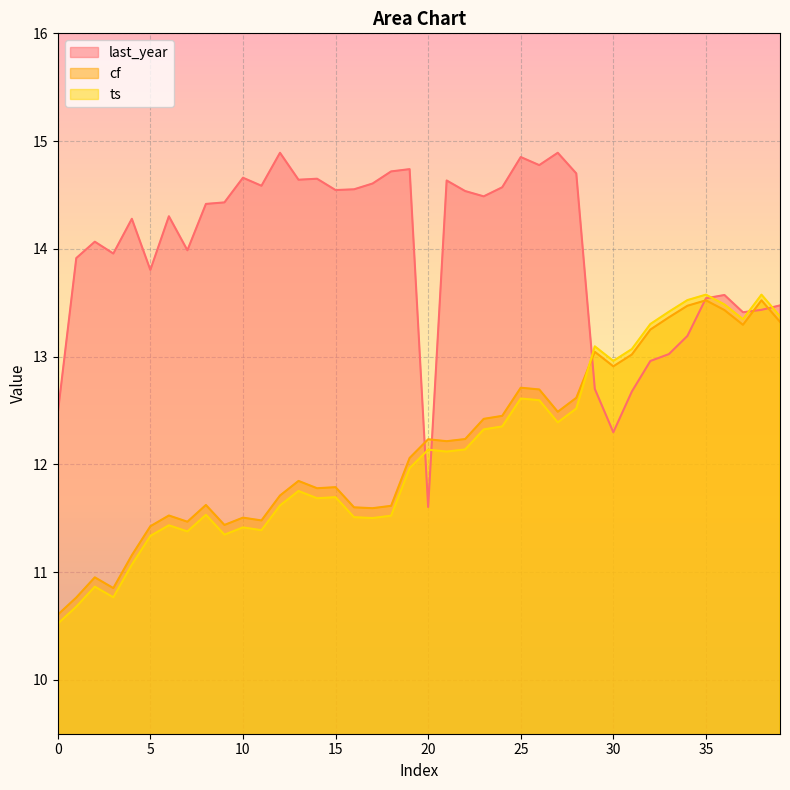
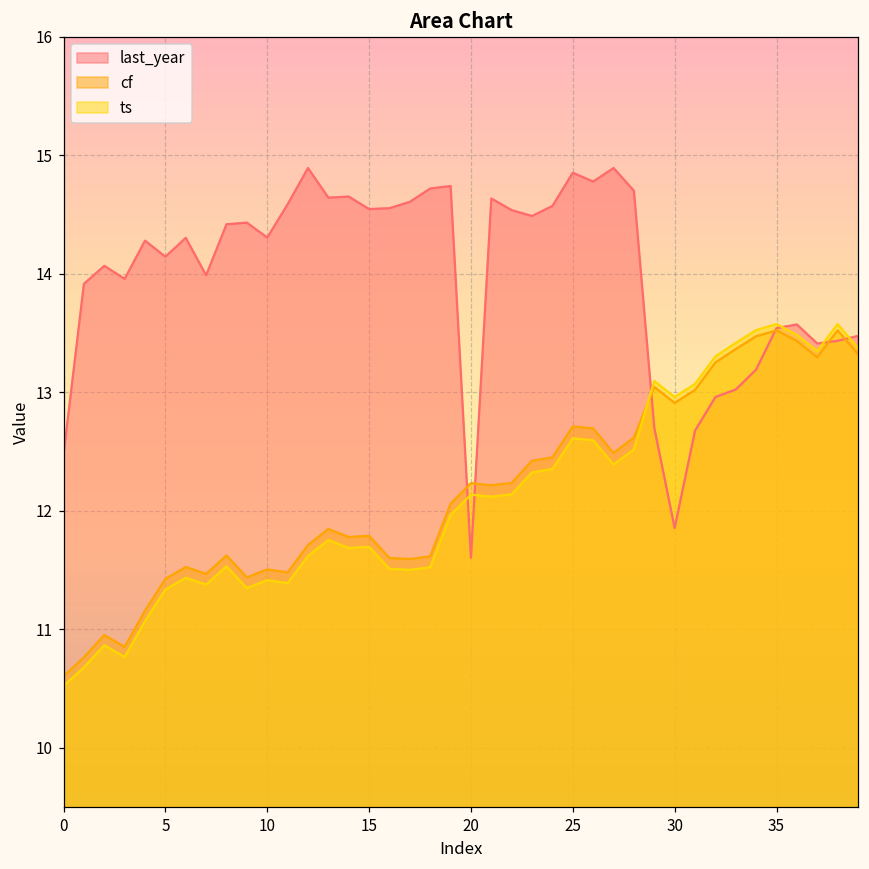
last_year, 5: 13.80 -> 14.14
last_year, 10: 14.66 -> 14.30
last_year, 30: 12.30 -> 11.85
